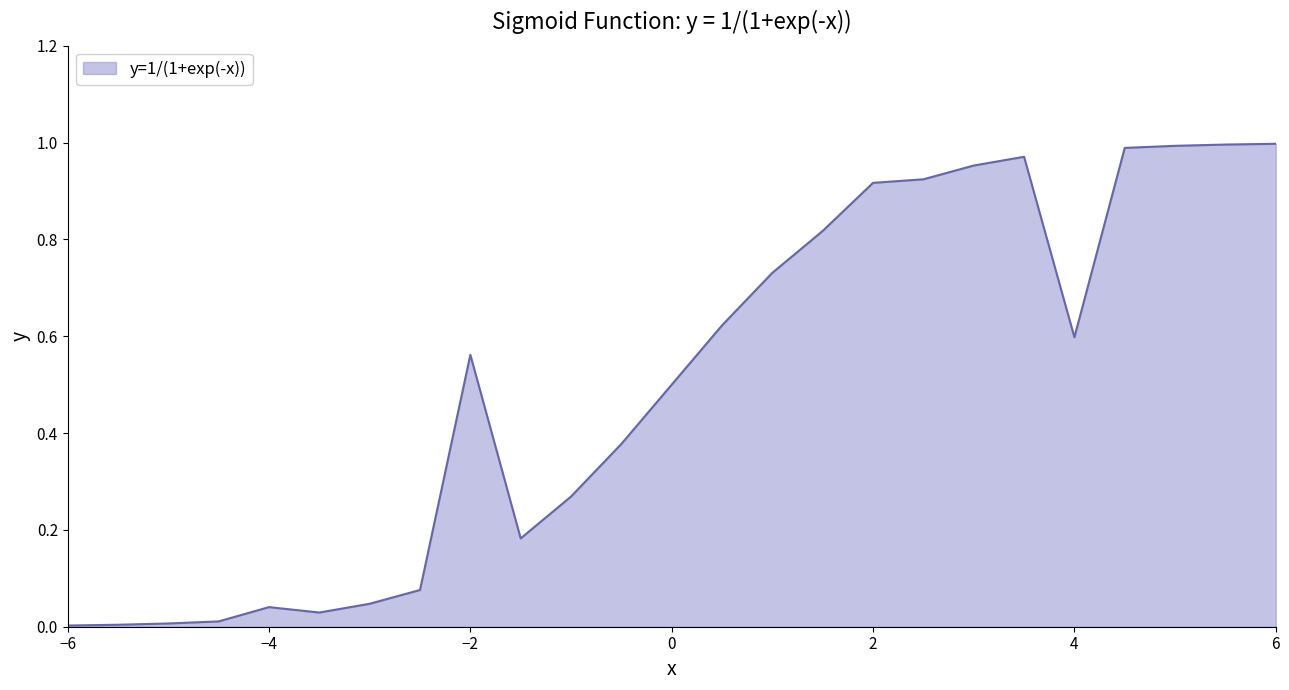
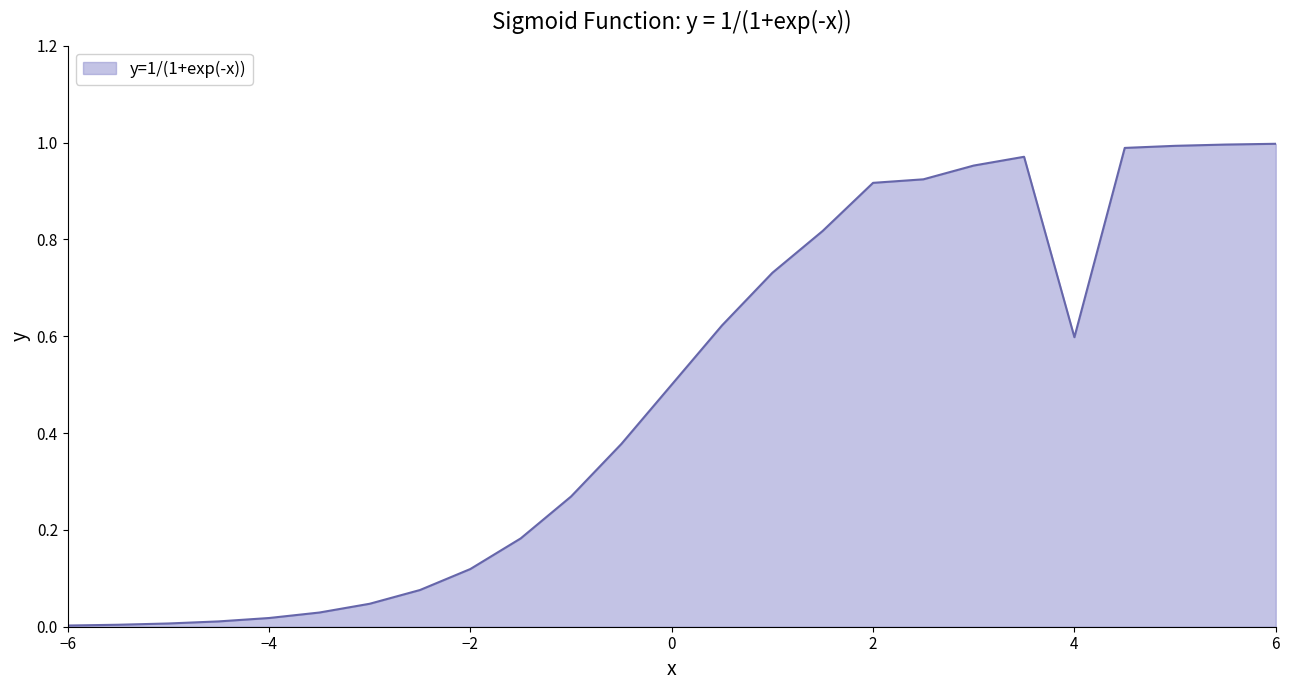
−4: 0.04 -> 0.02
−2: 0.56 -> 0.12
